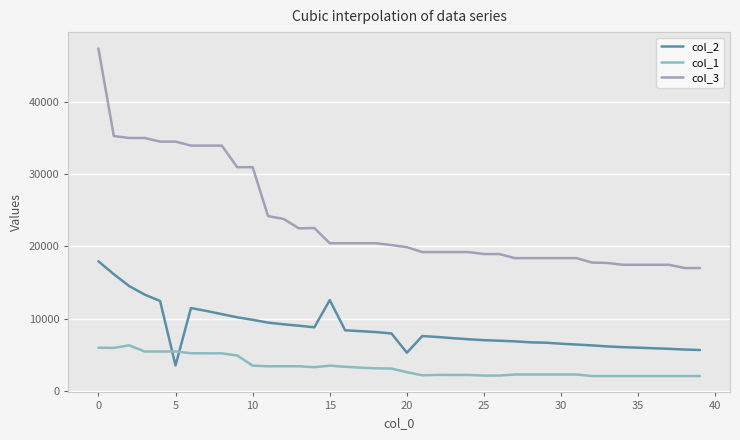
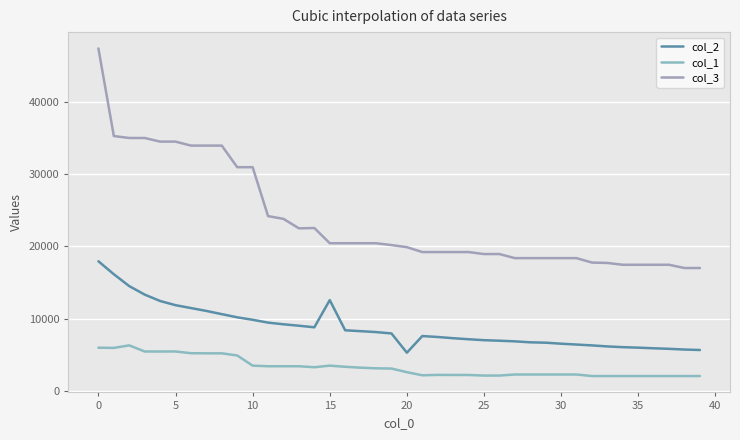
col_2, 5: 4000 -> 12000
